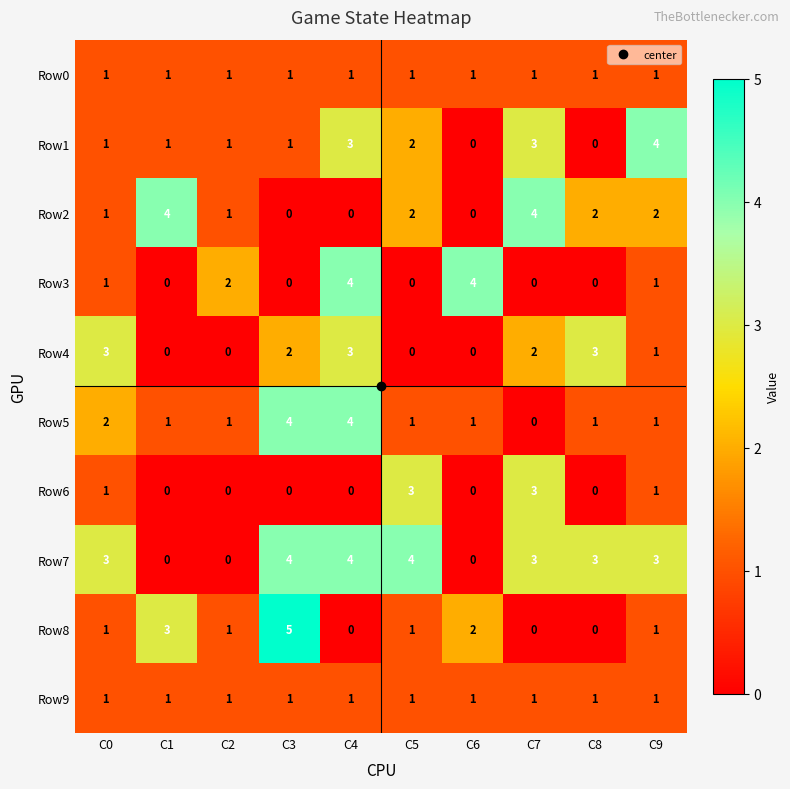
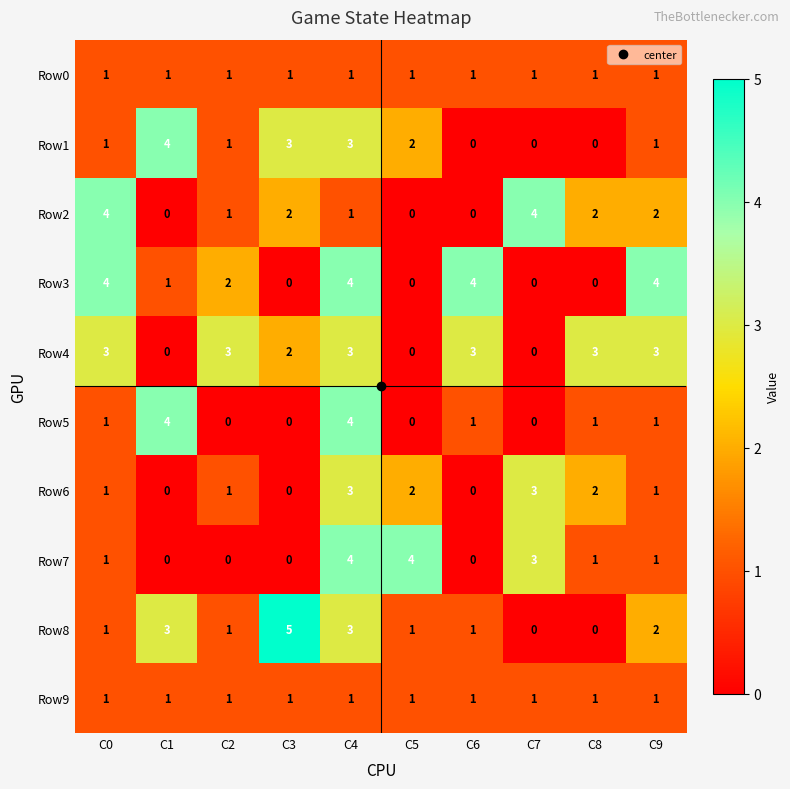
Row1, C1: 1 -> 4
Row1, C3: 1 -> 3
Row1, C7: 3 -> 0
Row1, C9: 4 -> 1
Row2, C0: 1 -> 4
Row2, C1: 4 -> 0
Row2, C3: 0 -> 2
Row2, C4: 0 -> 1
Row2, C5: 2 -> 0
Row3, C0: 1 -> 4
Row3, C1: 0 -> 1
Row3, C9: 1 -> 4
Row4, C2: 0 -> 3
Row4, C6: 0 -> 3
Row4, C7: 2 -> 0
Row4, C9: 1 -> 3
Row5, C0: 2 -> 1
Row5, C1: 1 -> 4
Row5, C2: 1 -> 0
Row5, C3: 4 -> 0
Row5, C5: 1 -> 0
Row6, C2: 0 -> 1
Row6, C4: 0 -> 3
Row6, C5: 3 -> 2
Row6, C8: 0 -> 2
Row7, C0: 3 -> 1
Row7, C3: 4 -> 0
Row7, C8: 3 -> 1
Row7, C9: 3 -> 1
Row8, C4: 0 -> 3
Row8, C6: 2 -> 1
Row8, C9: 1 -> 2
